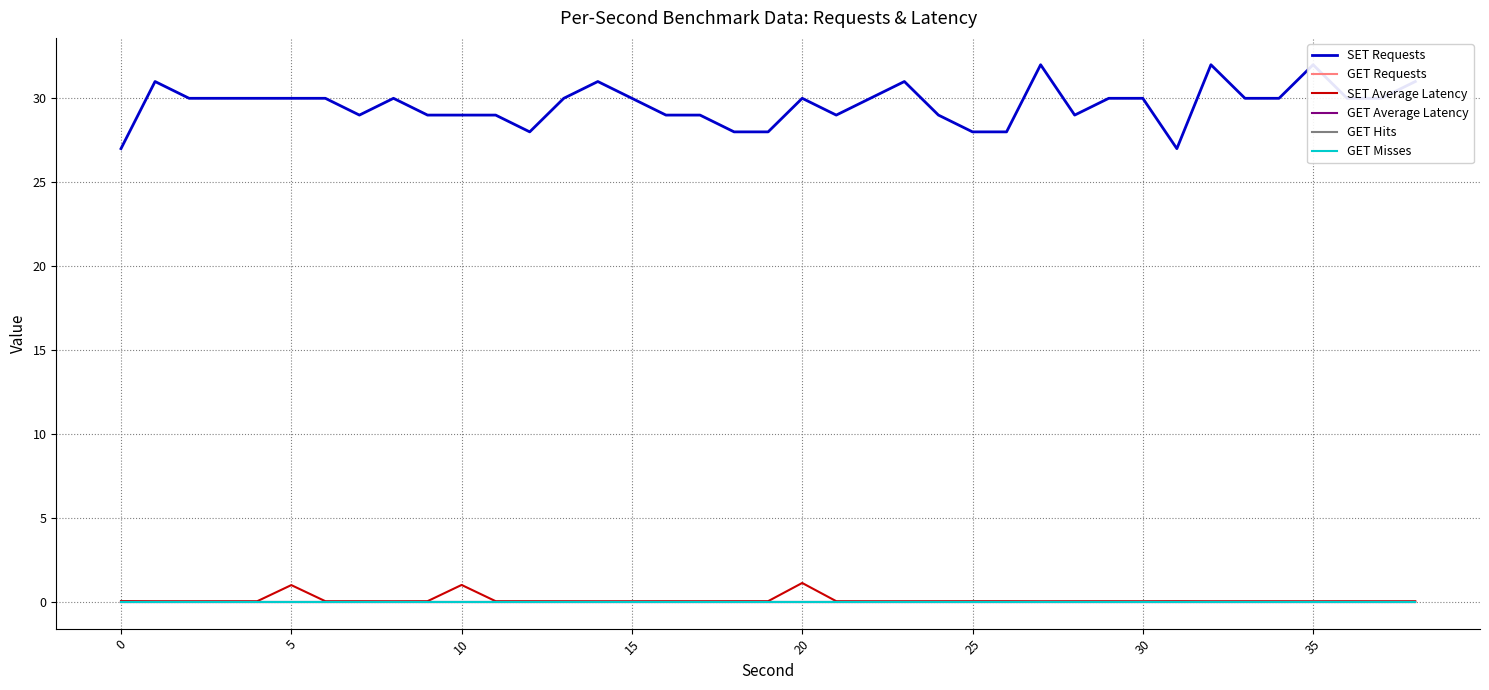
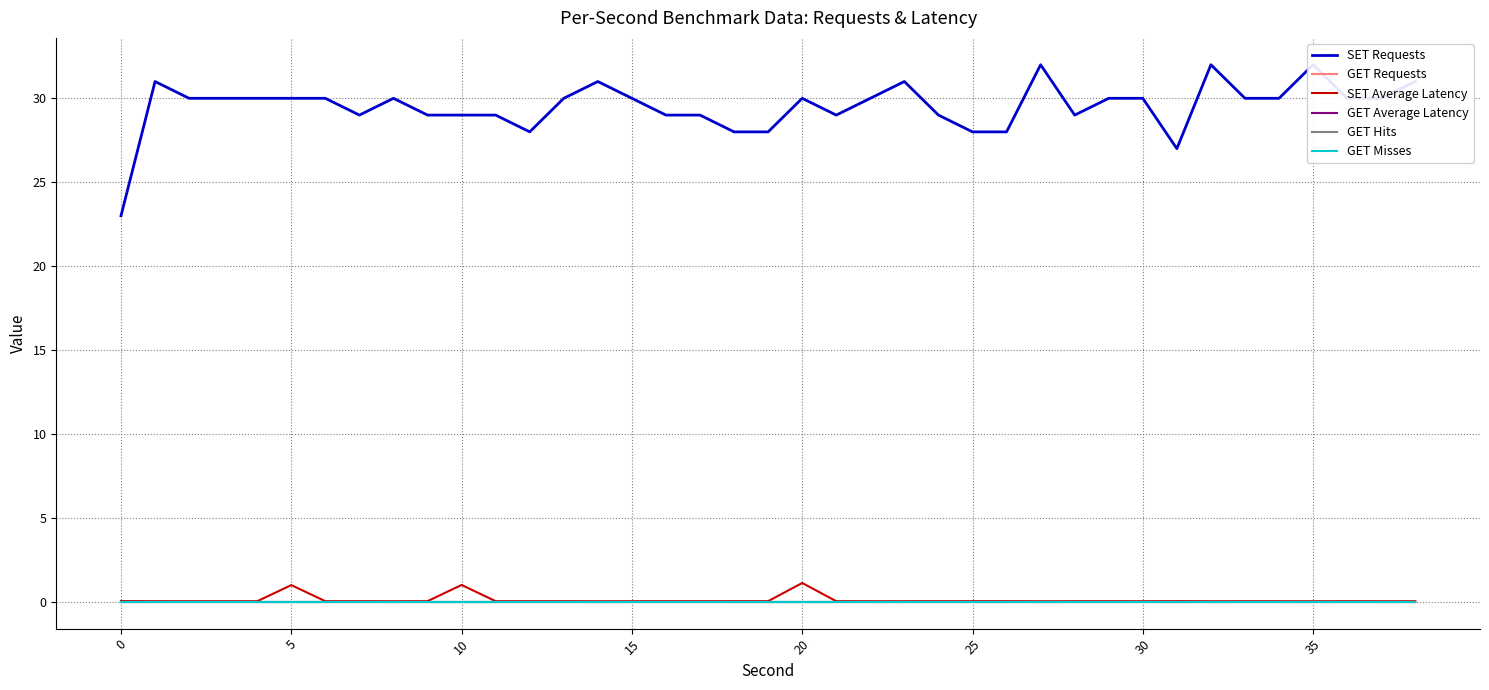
SET Requests, 0: 27 -> 23
